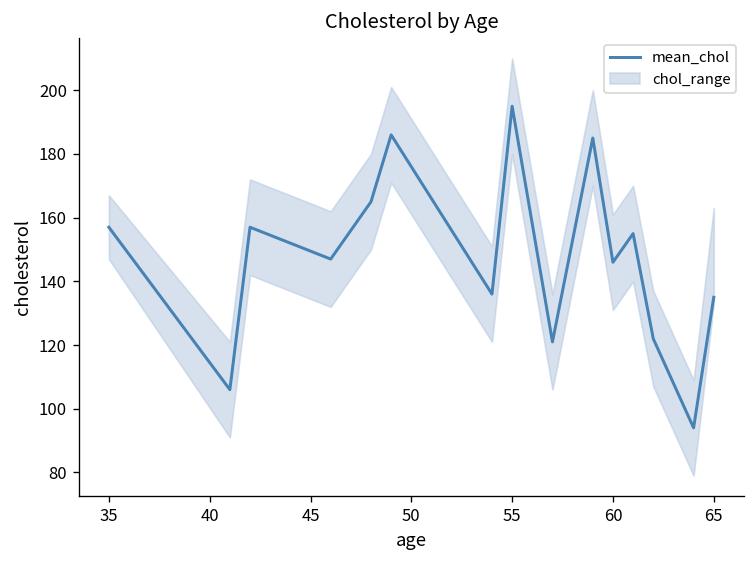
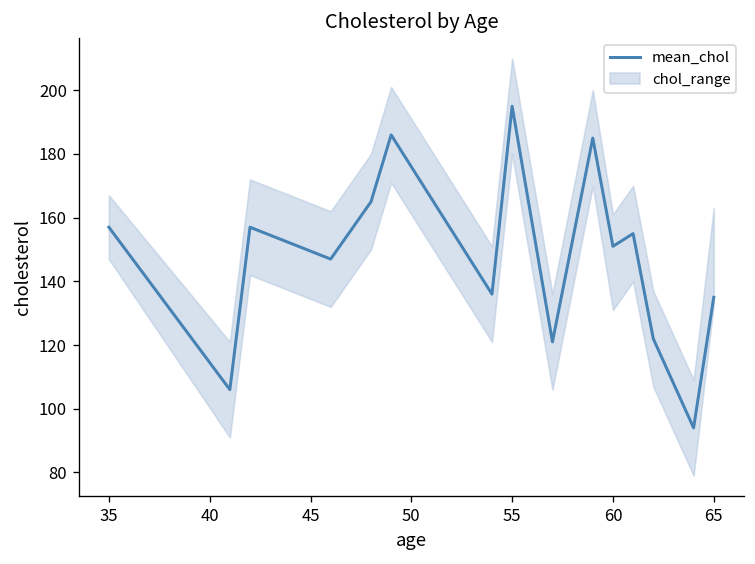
mean_chol, 60: 146 -> 151
